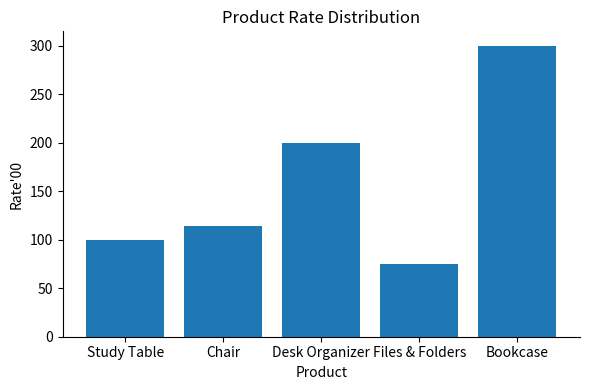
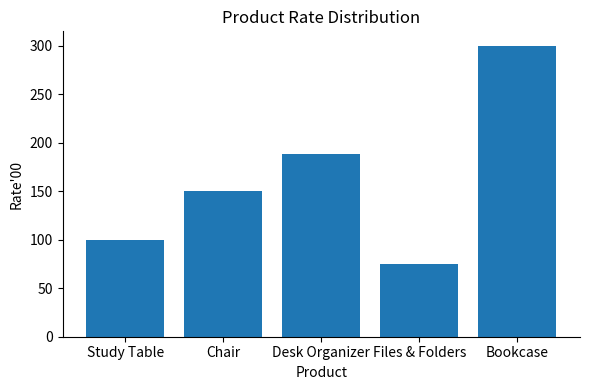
Chair: 110 -> 150
Desk Organizer: 200 -> 190
